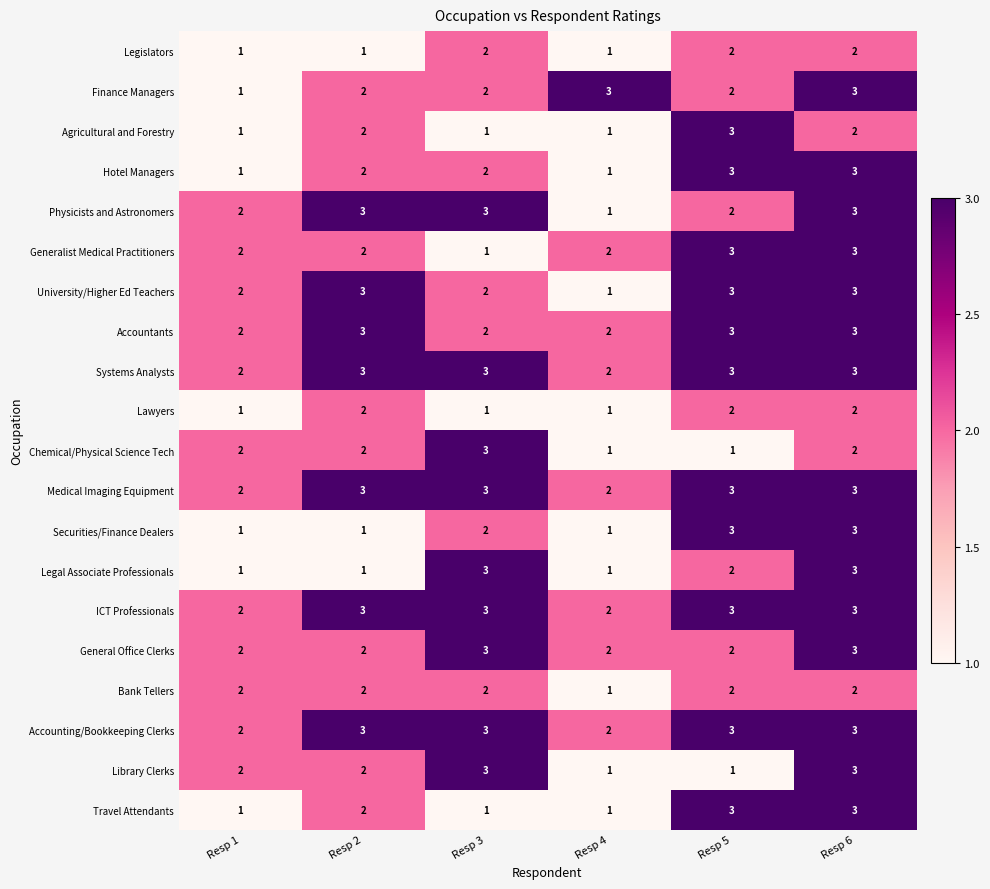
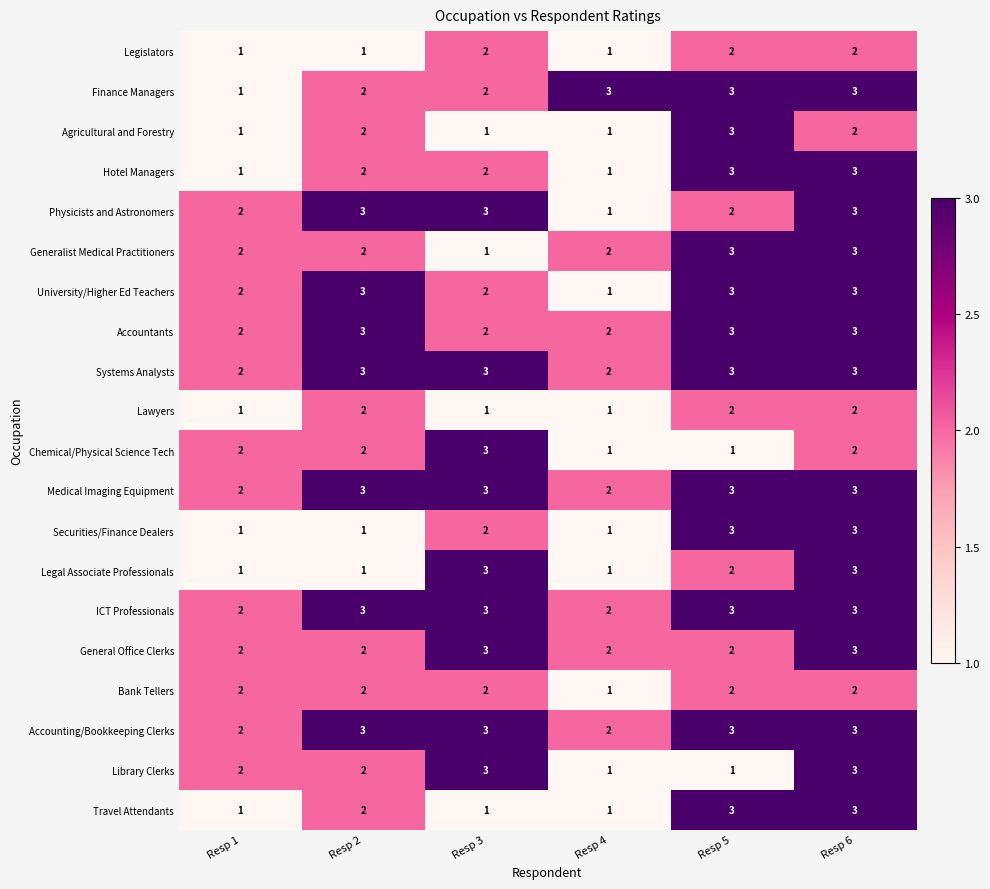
Finance Managers, Resp 5: 2 -> 3
